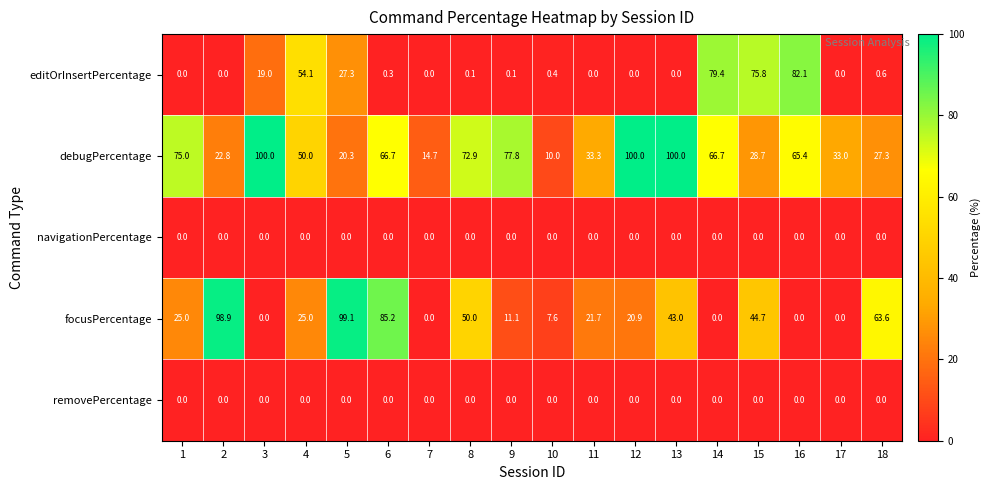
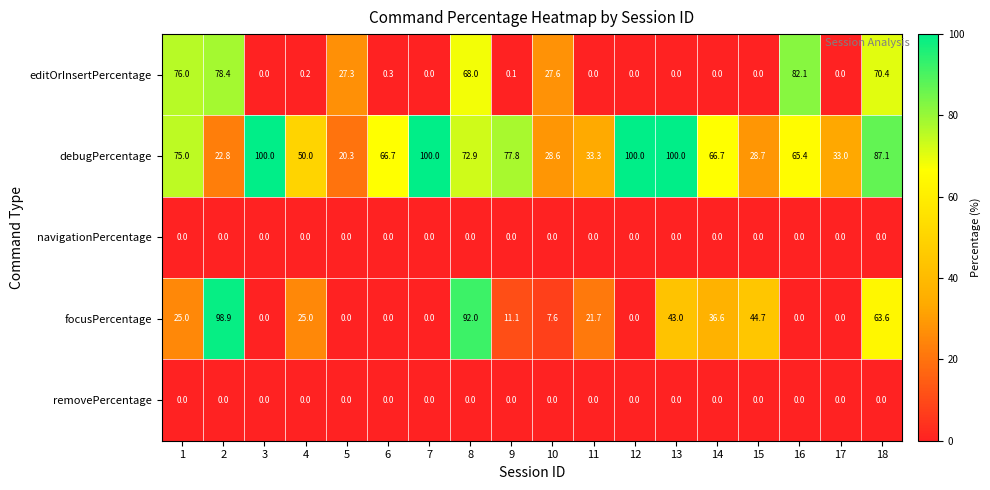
editOrInsertPercentage, 1: 0.0 -> 76.0
editOrInsertPercentage, 2: 0.0 -> 78.4
editOrInsertPercentage, 3: 19.0 -> 0.0
editOrInsertPercentage, 4: 54.1 -> 0.2
editOrInsertPercentage, 8: 0.1 -> 68.0
editOrInsertPercentage, 10: 0.4 -> 27.6
editOrInsertPercentage, 14: 79.4 -> 0.0
editOrInsertPercentage, 15: 75.8 -> 0.0
editOrInsertPercentage, 18: 0.6 -> 70.4
debugPercentage, 7: 14.7 -> 100.0
debugPercentage, 10: 10.0 -> 28.6
debugPercentage, 18: 27.3 -> 87.1
focusPercentage, 5: 99.1 -> 0.0
focusPercentage, 6: 85.2 -> 0.0
focusPercentage, 8: 50.0 -> 92.0
focusPercentage, 12: 20.9 -> 0.0
focusPercentage, 14: 0.0 -> 36.6
